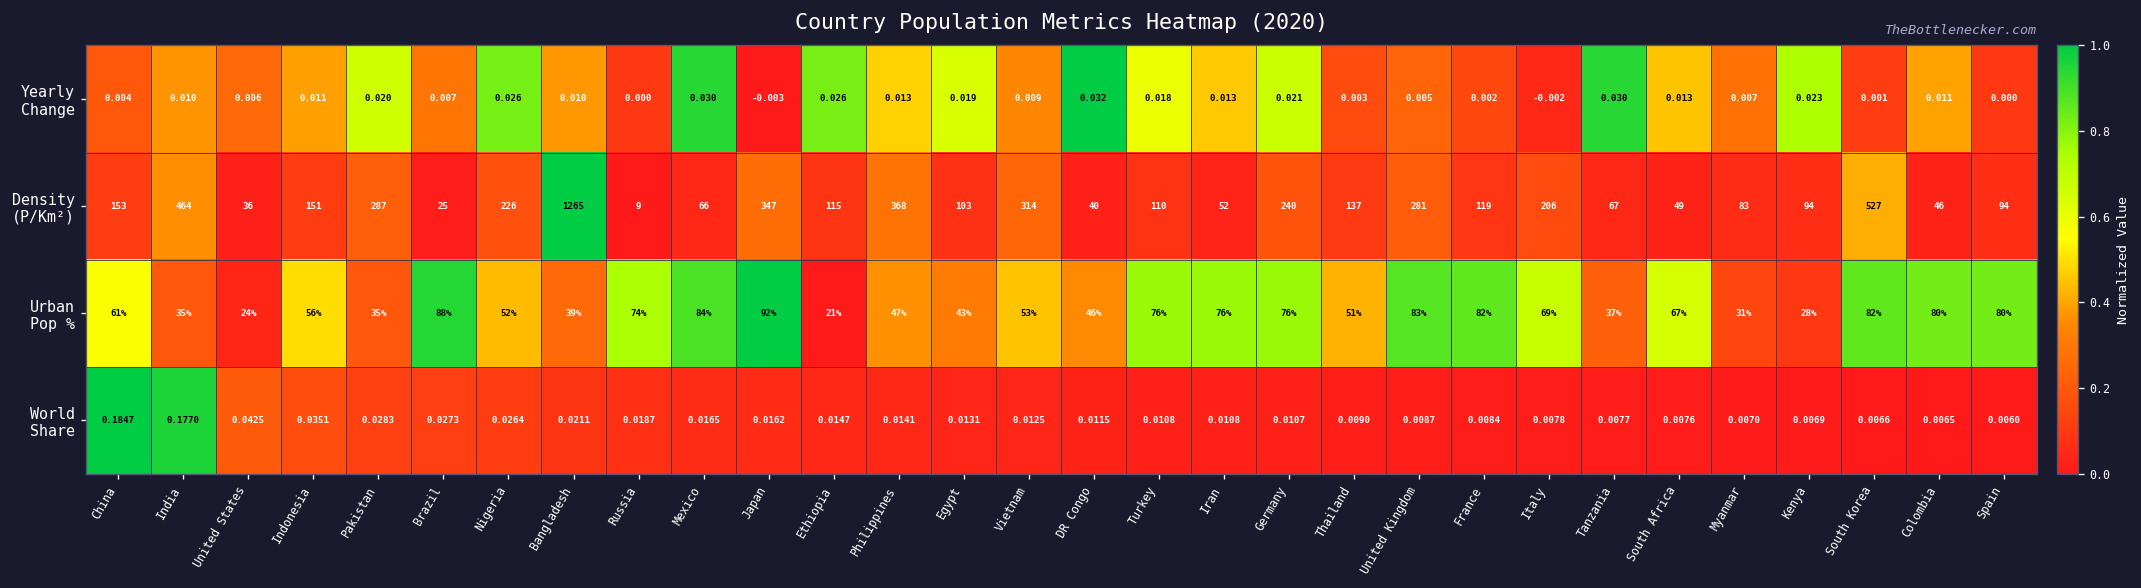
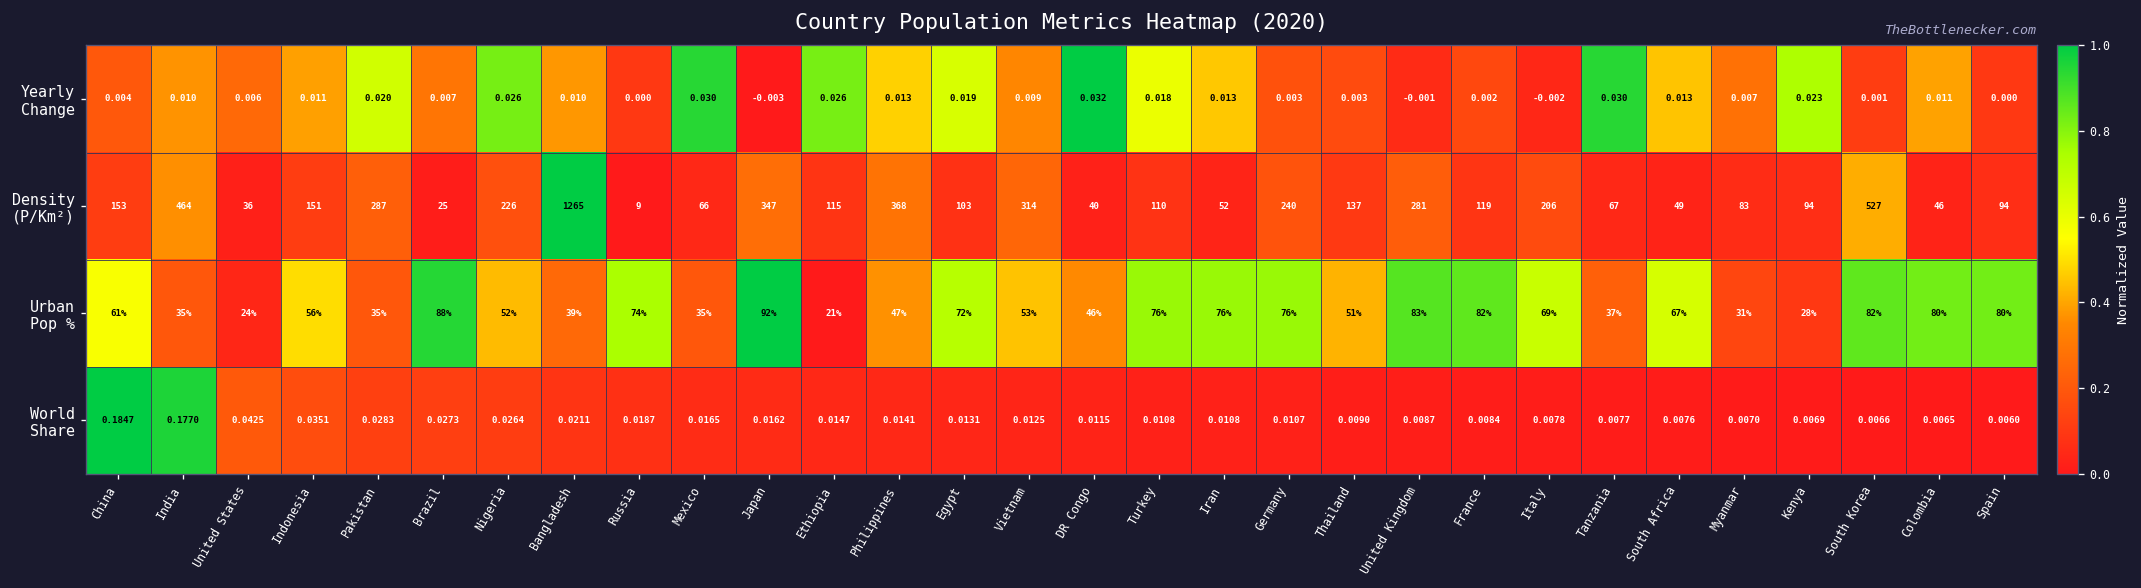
Yearly Change, Germany: 0.021 -> 0.003
Yearly Change, United Kingdom: 0.005 -> -0.001
Urban Pop %, Mexico: 84% -> 35%
Urban Pop %, Egypt: 43% -> 72%
